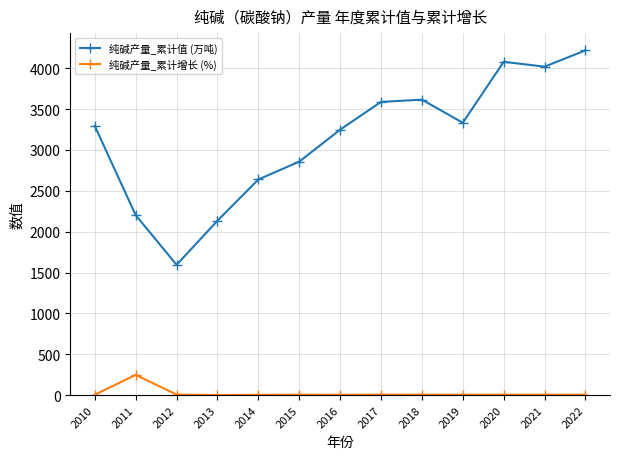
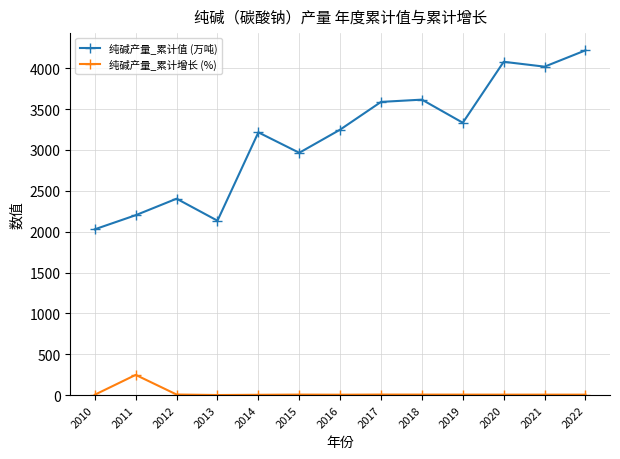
纯碱产量_累计值 (万吨), 2010: 3300 -> 2000
纯碱产量_累计值 (万吨), 2012: 1600 -> 2400
纯碱产量_累计值 (万吨), 2014: 2600 -> 3200
纯碱产量_累计值 (万吨), 2015: 2900 -> 3000
